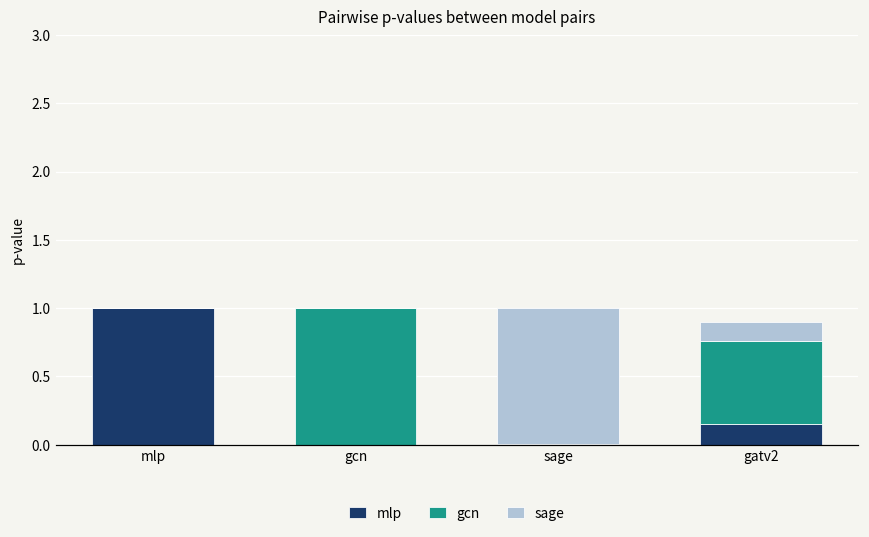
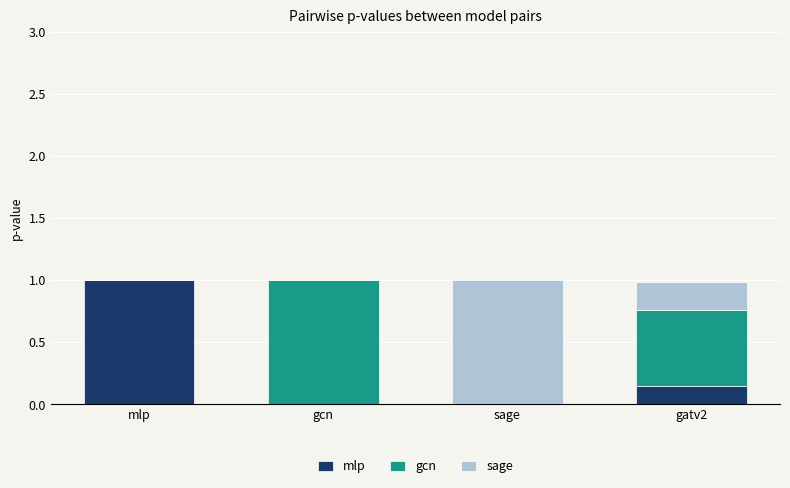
sage, gatv2: 0.14 -> 0.22
